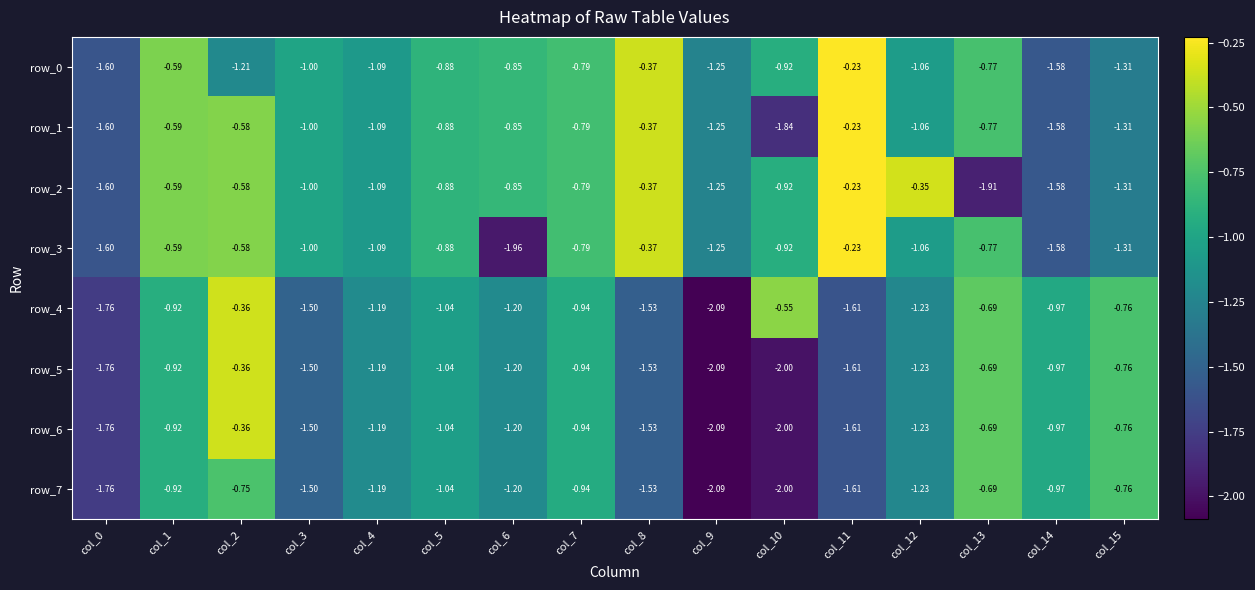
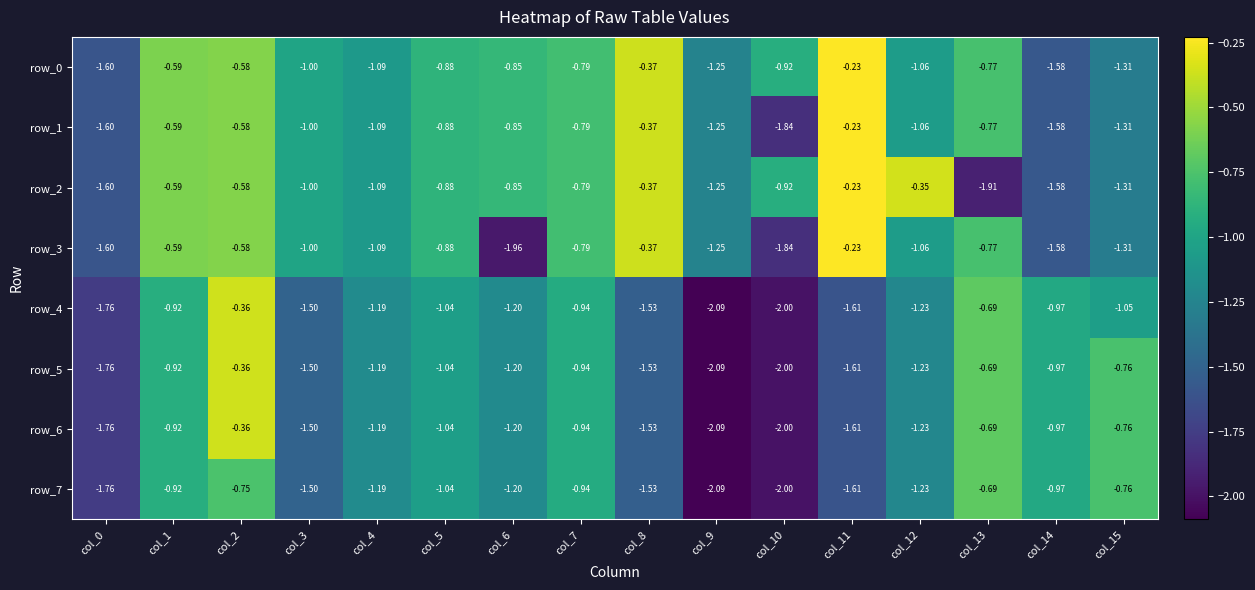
row_0, col_2: -1.21 -> -0.58
row_3, col_10: -0.92 -> -1.84
row_4, col_10: -0.55 -> -2.00
row_4, col_15: -0.76 -> -1.05
